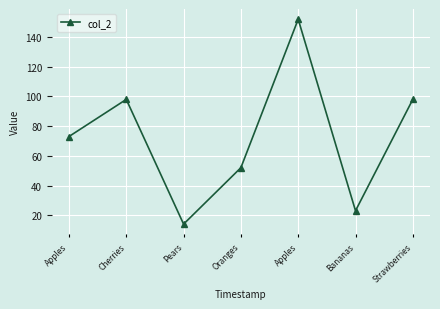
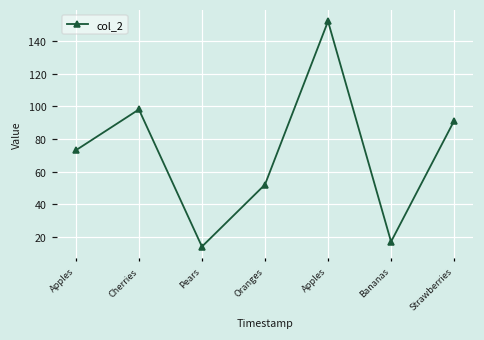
Bananas: 23 -> 17
Strawberries: 98 -> 91
